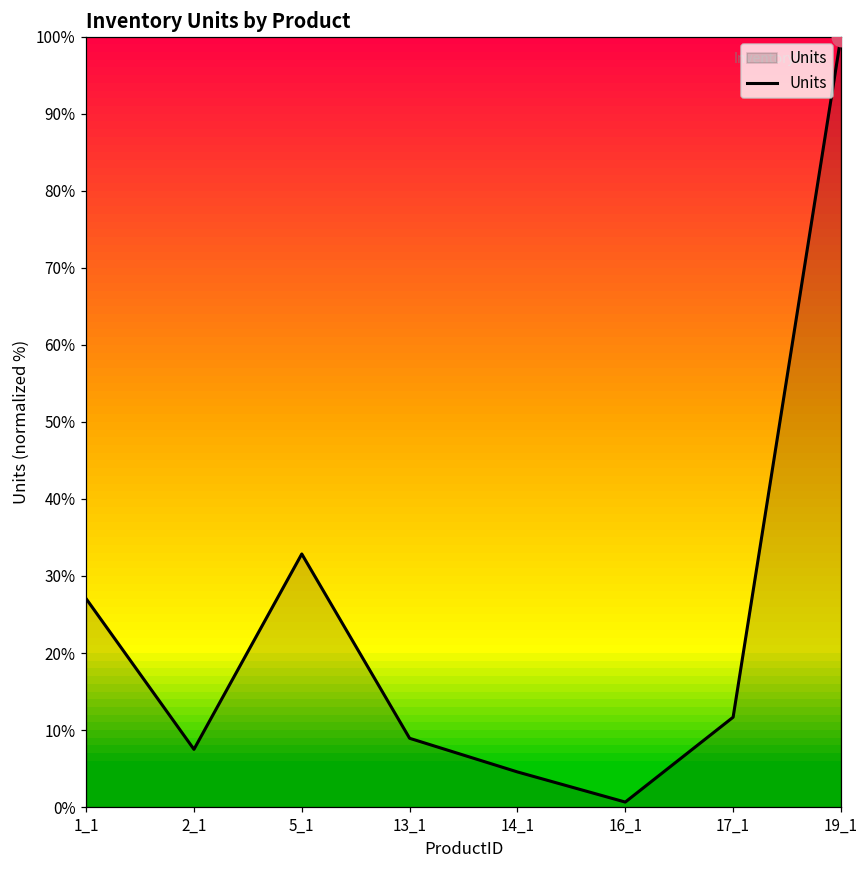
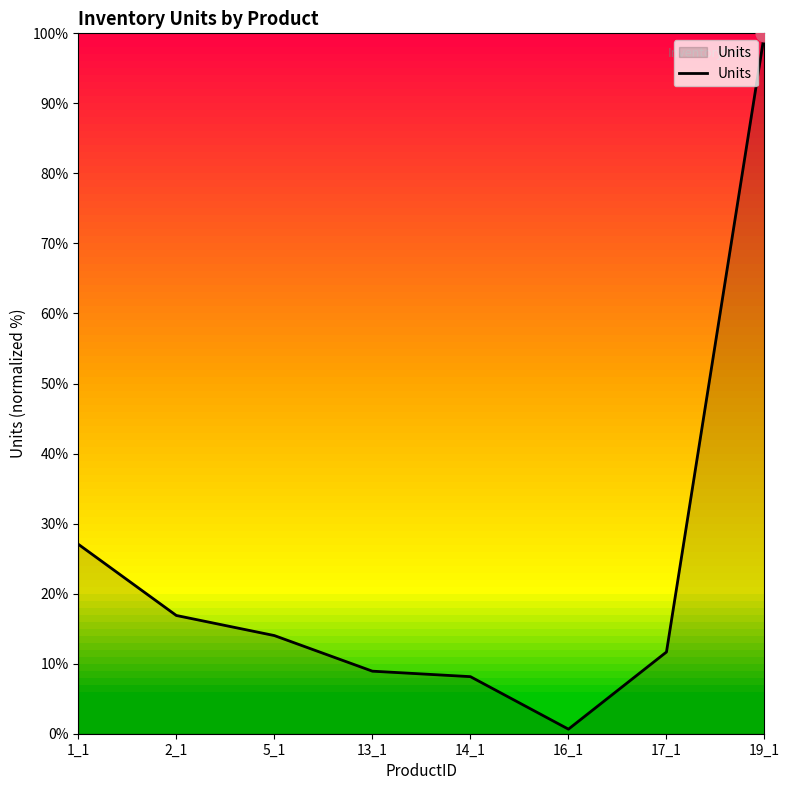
Units, 2_1: 7% -> 17%
Units, 5_1: 33% -> 14%
Units, 14_1: 5% -> 8%
